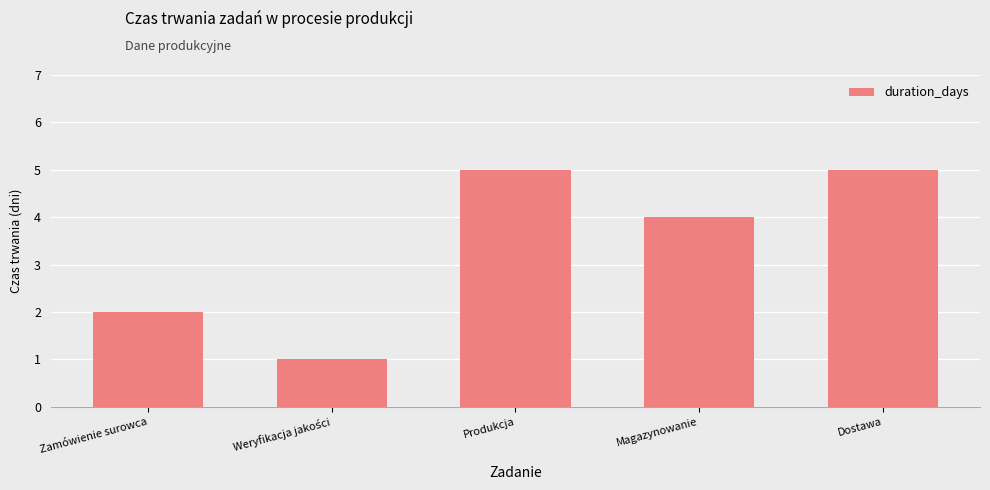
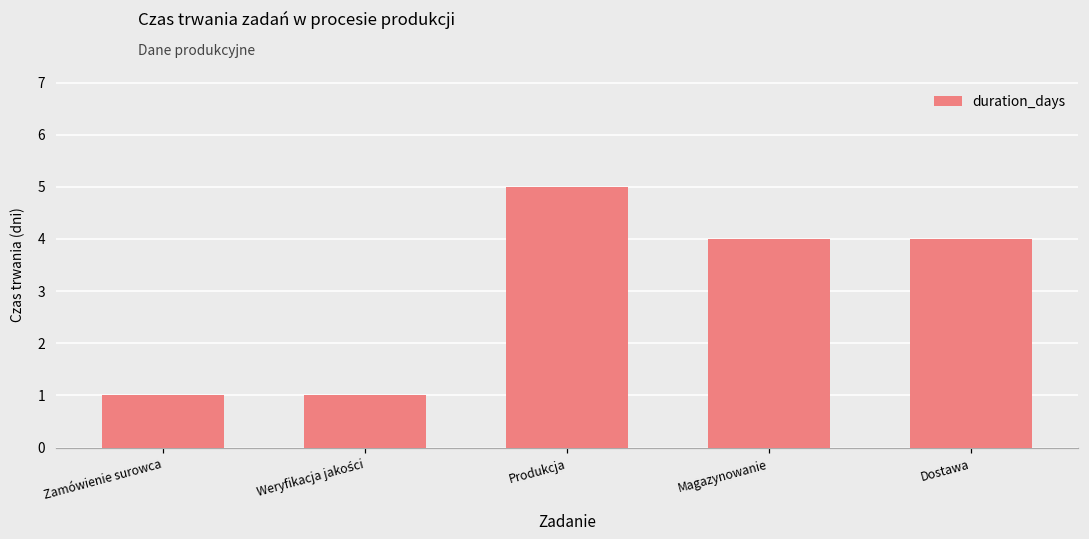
Zamówienie surowca: 2 -> 1
Dostawa: 5 -> 4
